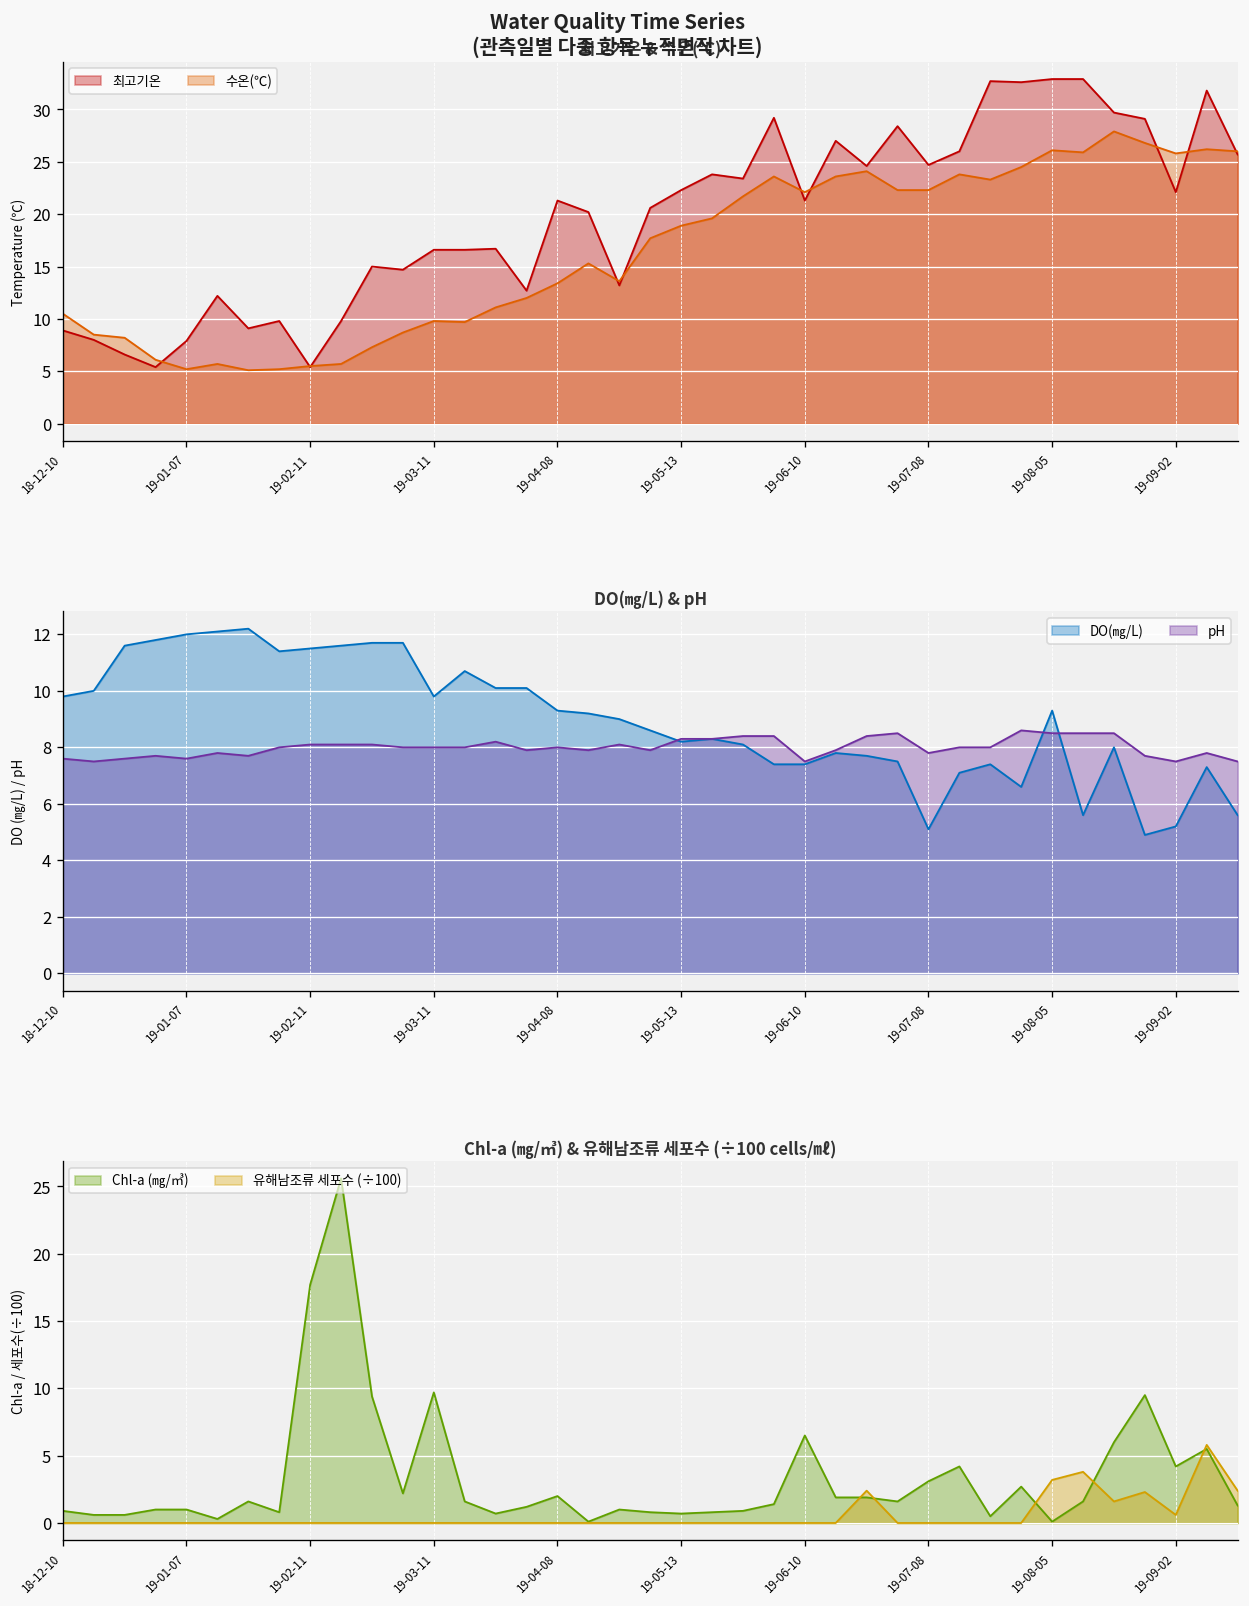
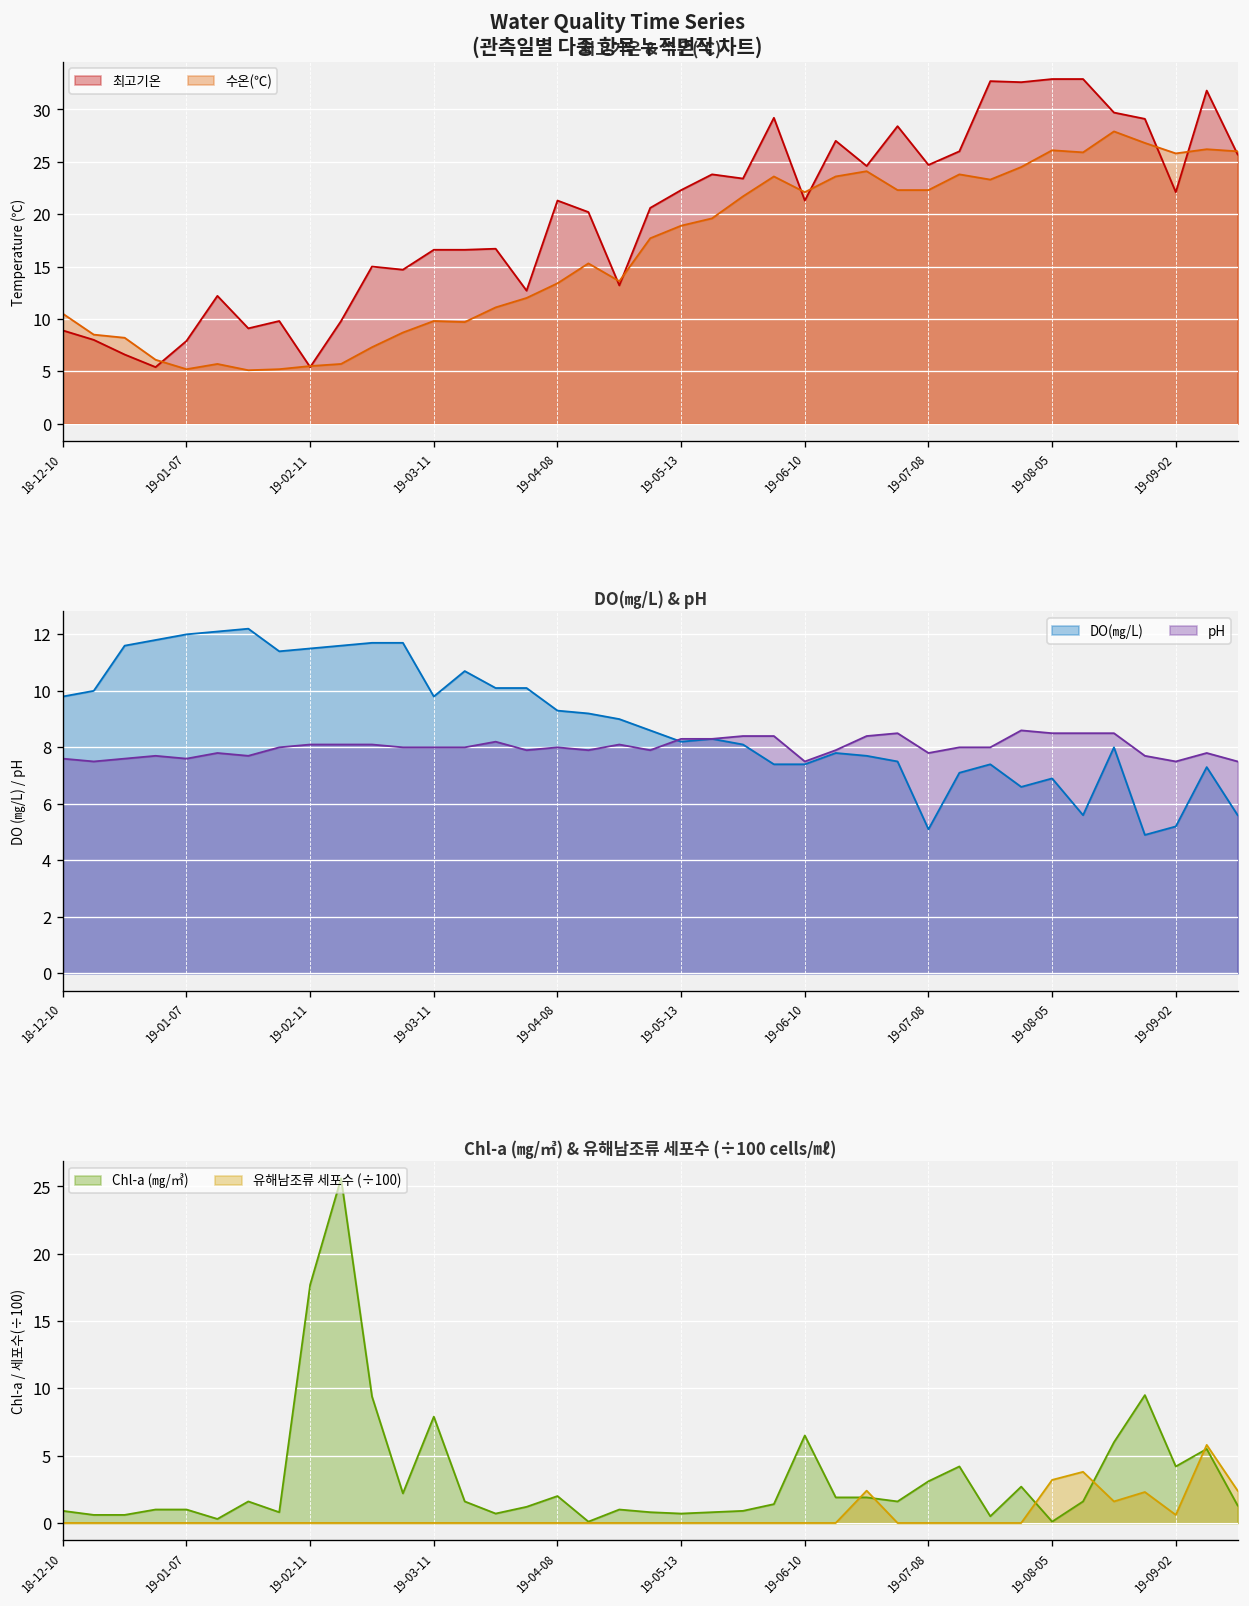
DO(㎎/L) & pH, DO(㎎/L), 19-08-05: 9.3 -> 6.9
Chl-a (㎎/㎥) & 유해남조류 세포수 (÷100 cells/㎖), Chl-a (㎎/㎥), 19-03-11: 9.7 -> 7.9
